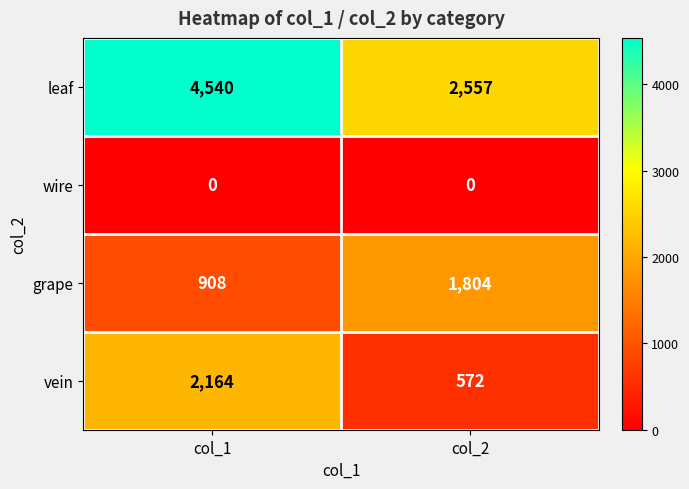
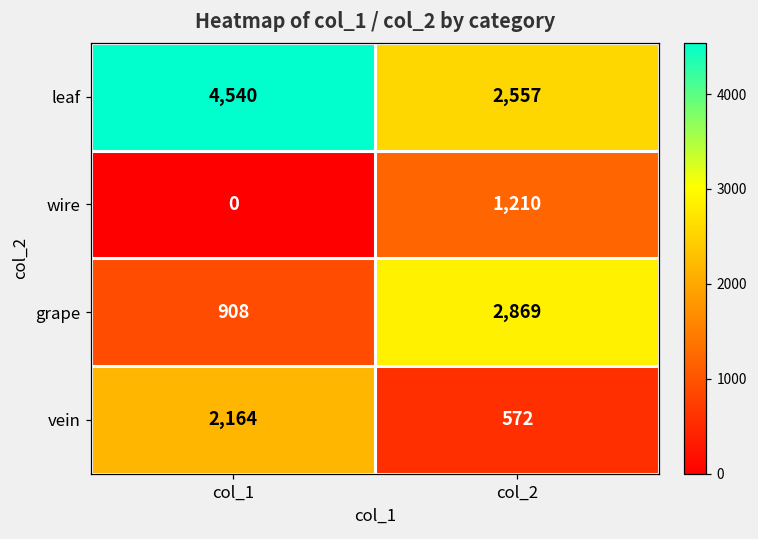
wire, col_2: 0 -> 1,210
grape, col_2: 1,804 -> 2,869
